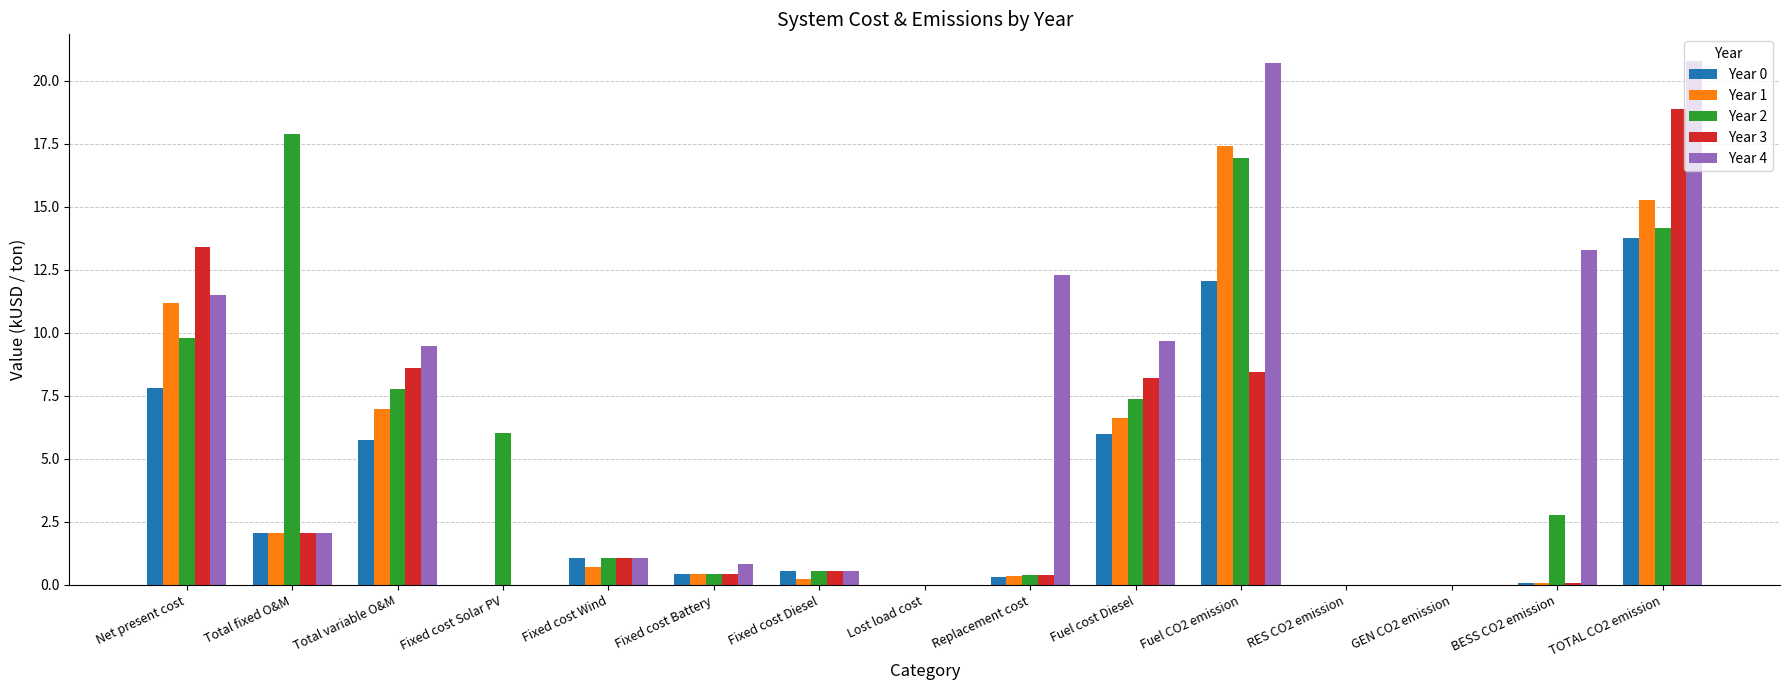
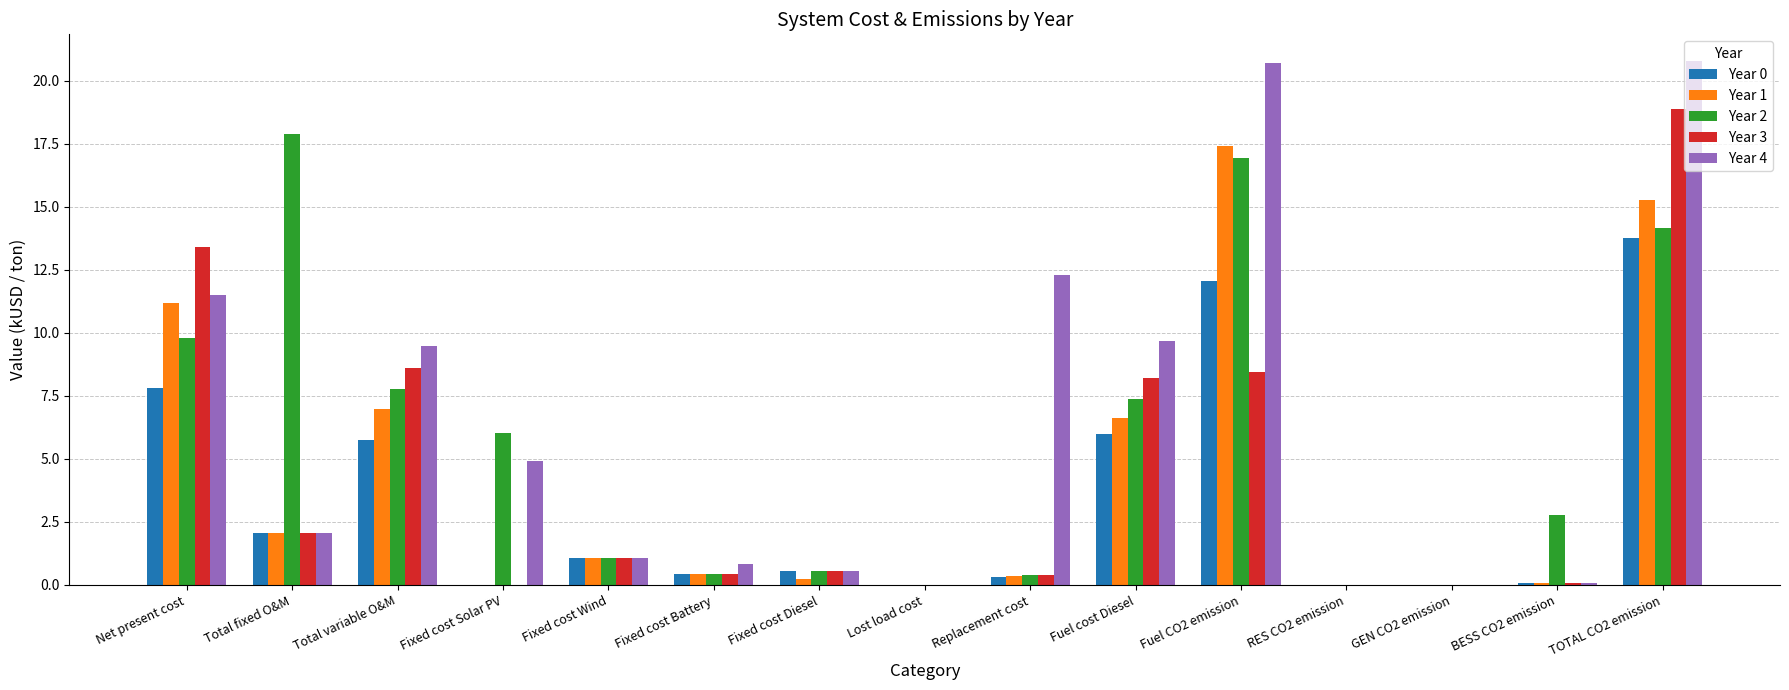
Year 4, Fixed cost Solar PV: 0.0 -> 4.9
Year 1, Fixed cost Wind: 0.7 -> 1.1
Year 4, BESS CO2 emission: 13.3 -> 0.1
